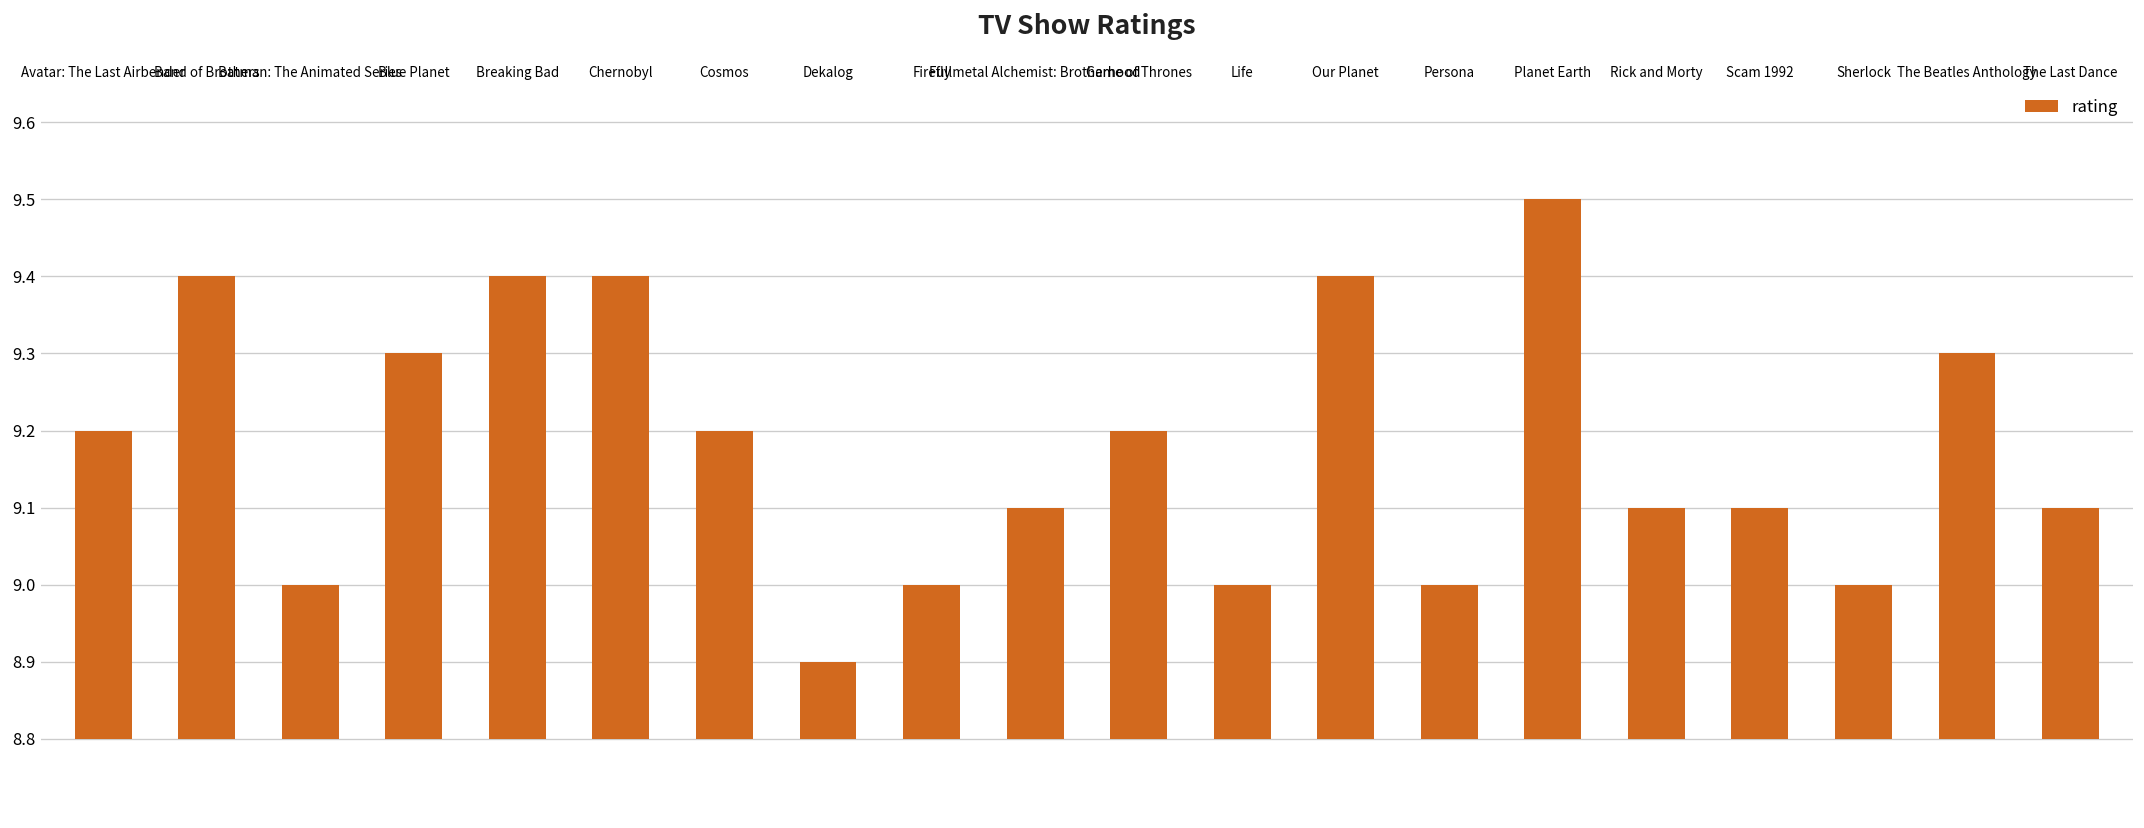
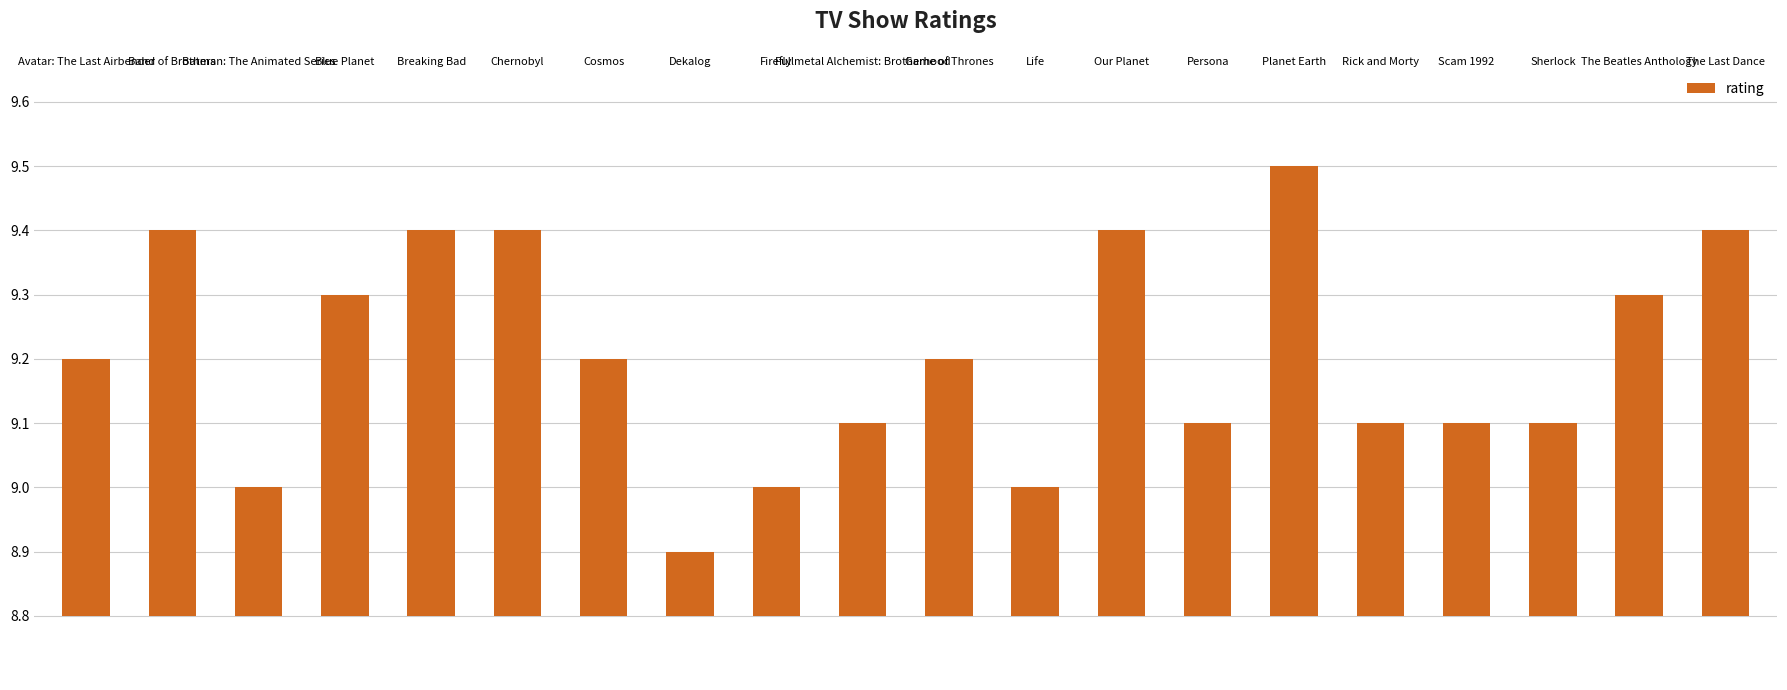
Persona: 9.0 -> 9.1
Sherlock: 9.0 -> 9.1
The Last Dance: 9.1 -> 9.4
